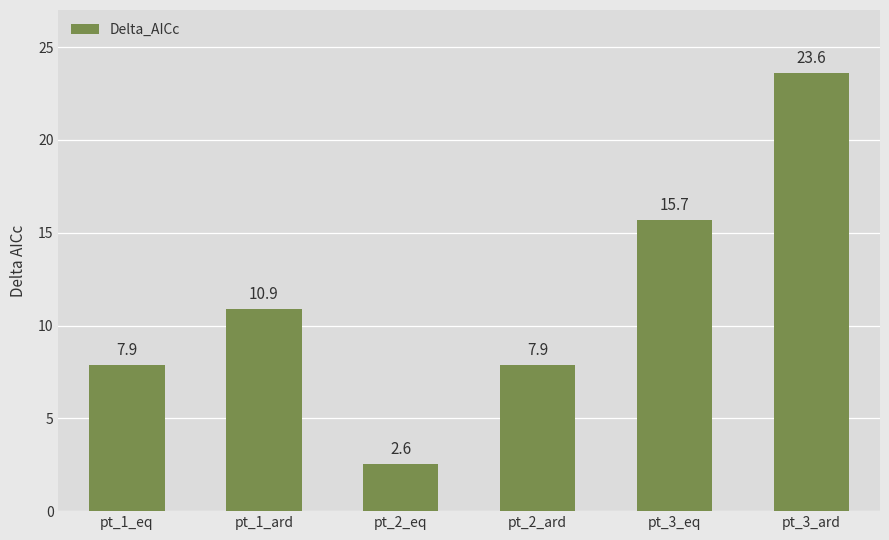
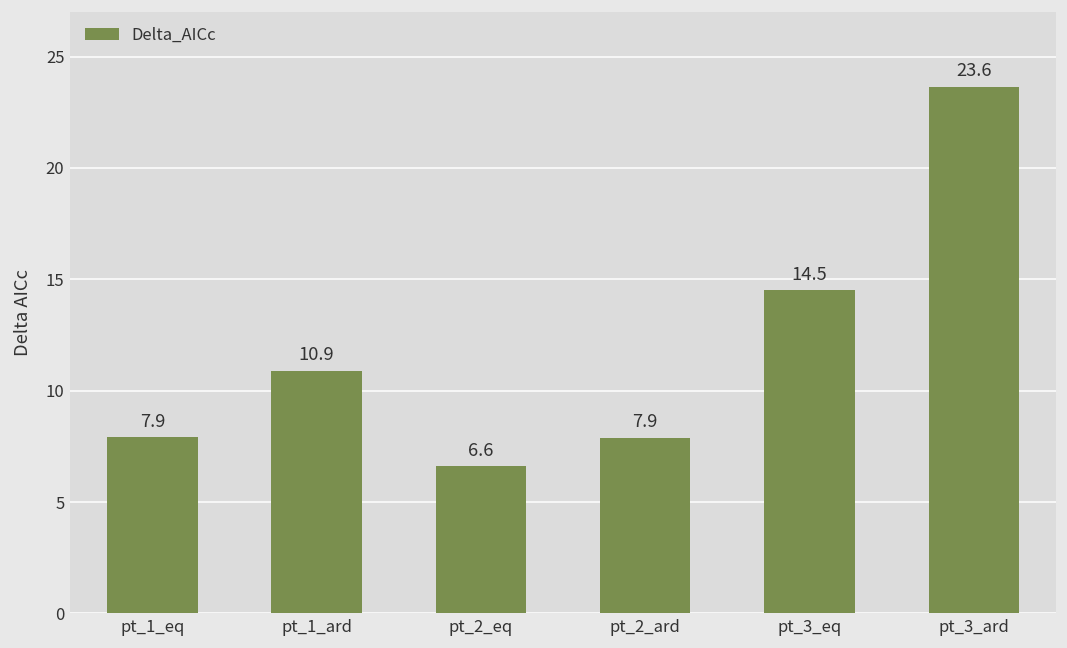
pt_2_eq: 2.6 -> 6.6
pt_3_eq: 15.7 -> 14.5
